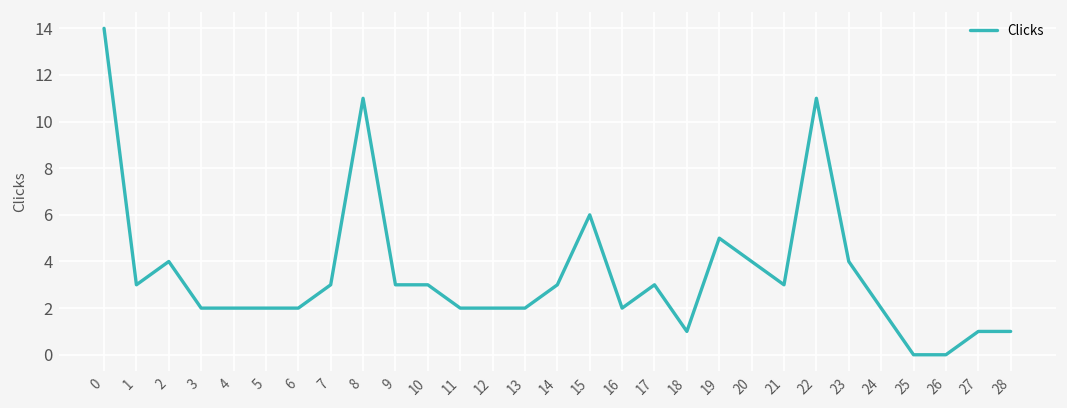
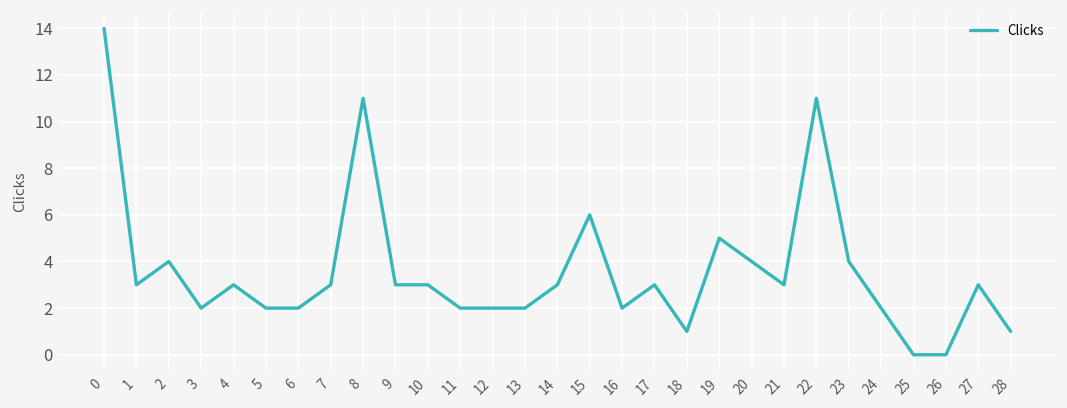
4: 2 -> 3
27: 1 -> 3
